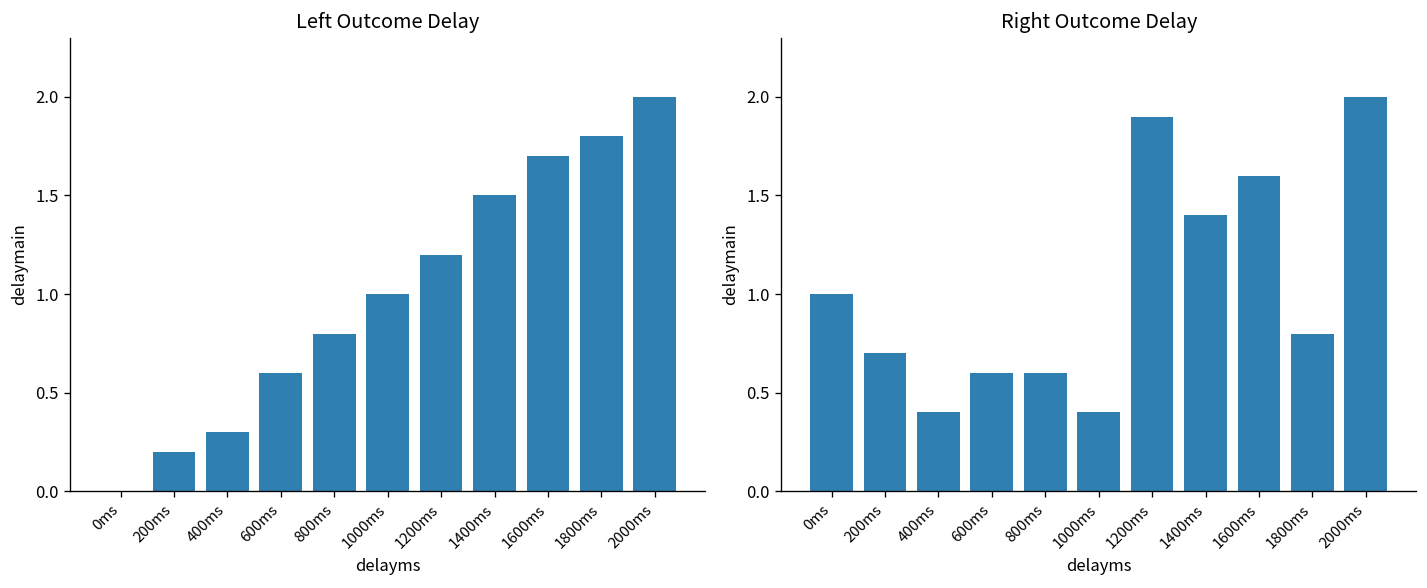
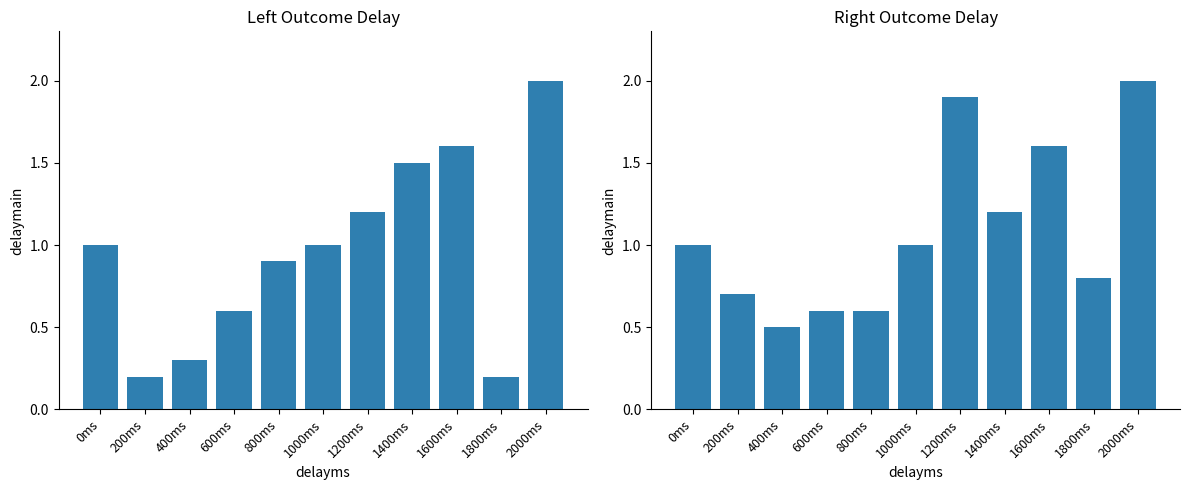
Left Outcome Delay, 0ms: 0 -> 1
Left Outcome Delay, 800ms: 0.8 -> 0.9
Left Outcome Delay, 1600ms: 1.7 -> 1.6
Left Outcome Delay, 1800ms: 1.8 -> 0.2
Right Outcome Delay, 400ms: 0.4 -> 0.5
Right Outcome Delay, 1000ms: 0.4 -> 1.0
Right Outcome Delay, 1400ms: 1.4 -> 1.2
